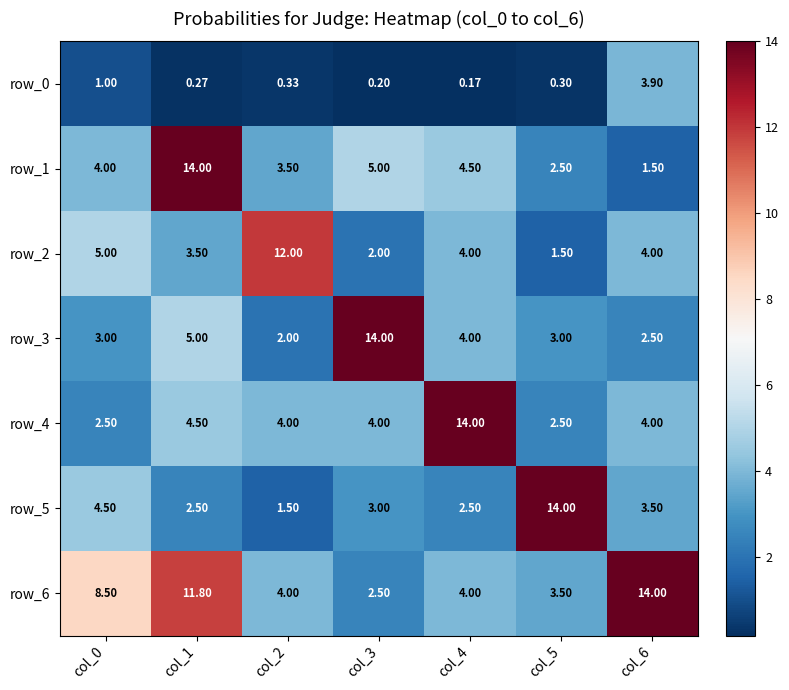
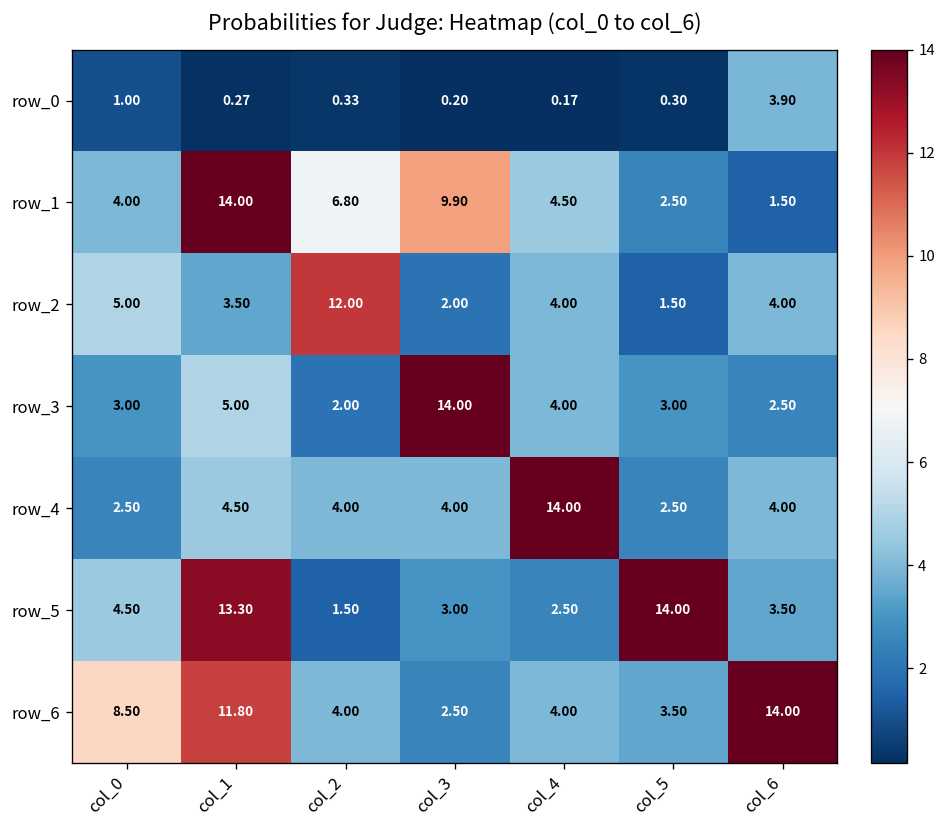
row_1, col_2: 3.50 -> 6.80
row_1, col_3: 5.00 -> 9.90
row_5, col_1: 2.50 -> 13.30
